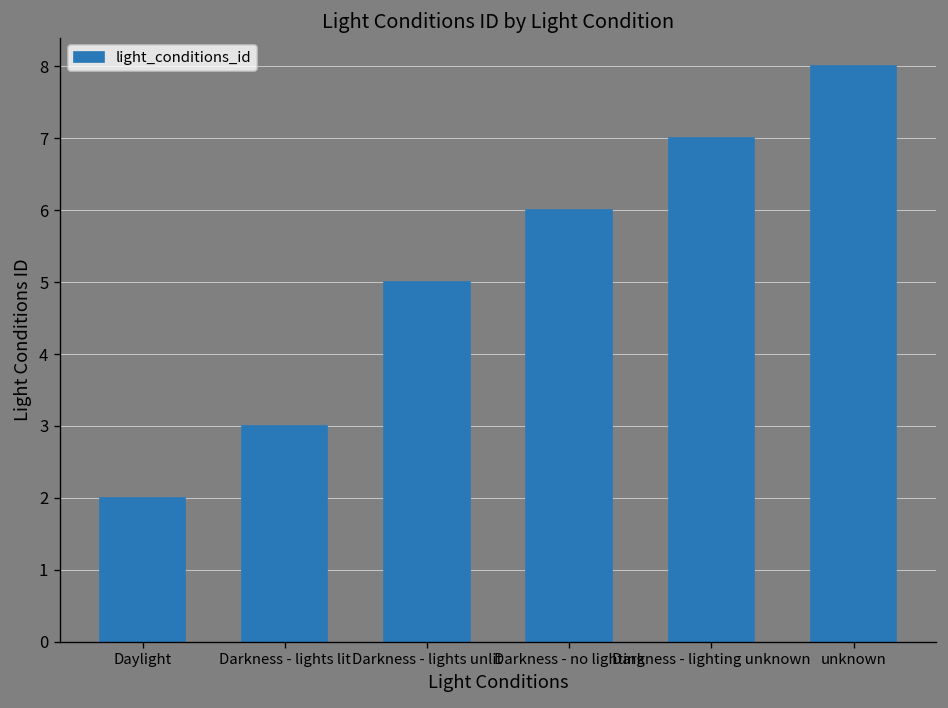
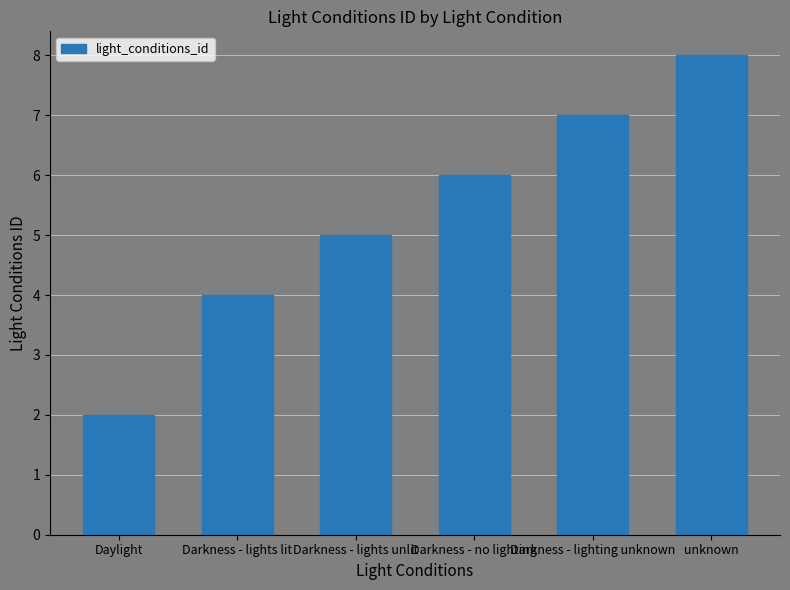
Darkness - lights lit: 3 -> 4
